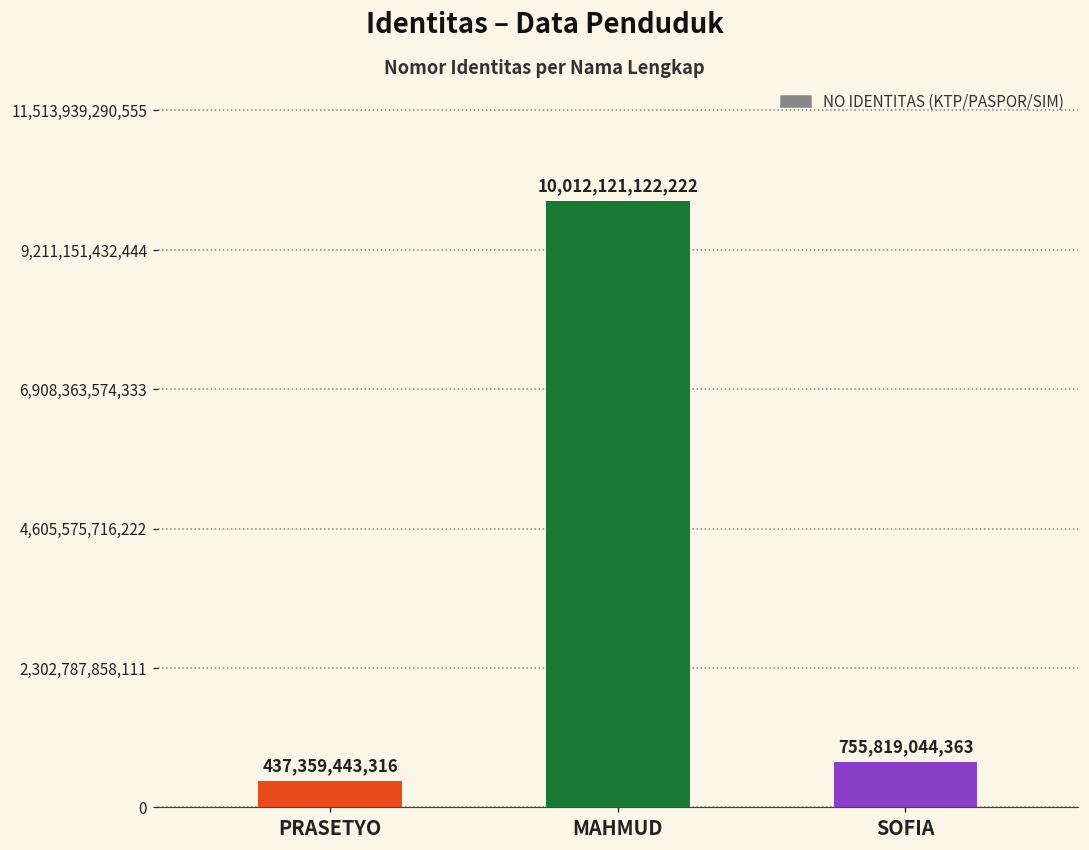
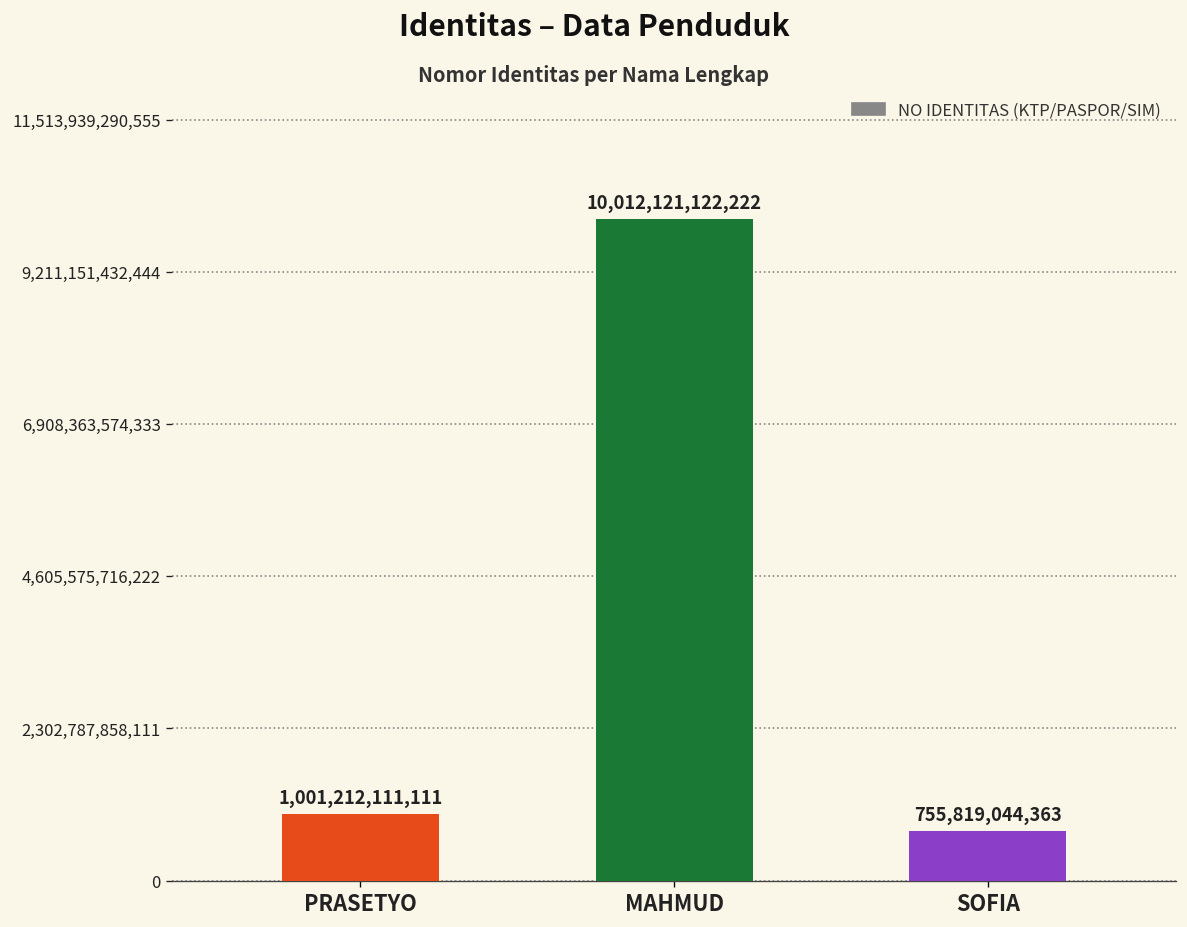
PRASETYO: 437,359,443,316 -> 1,001,212,111,111
